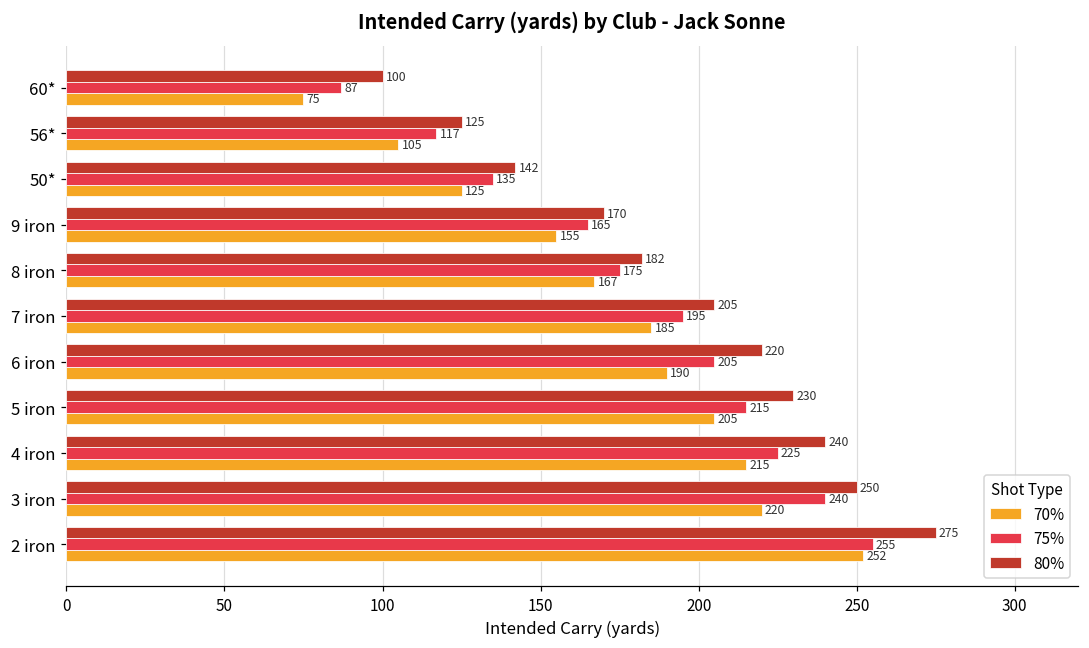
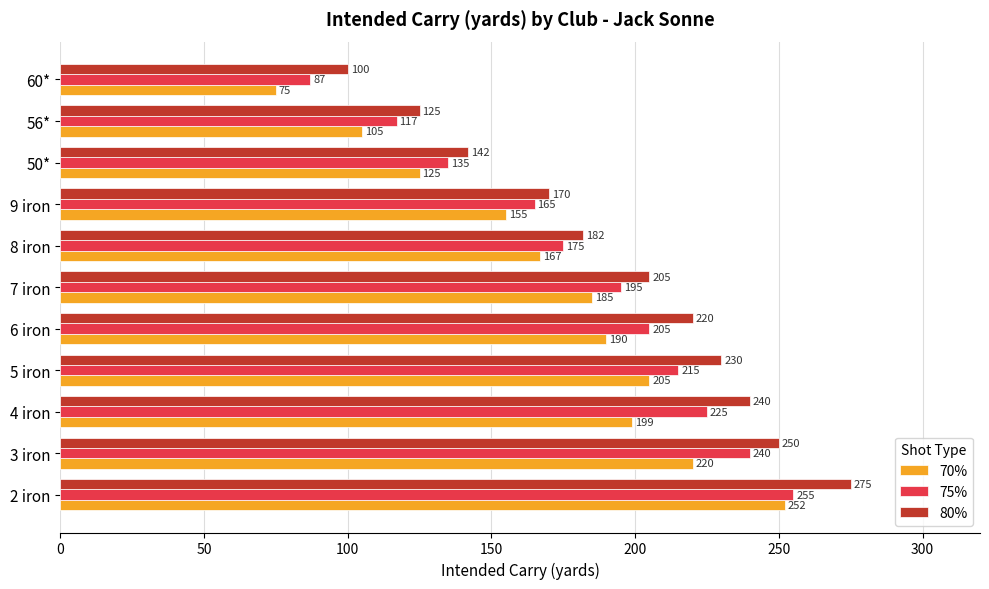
70%, 4 iron: 215 -> 199
